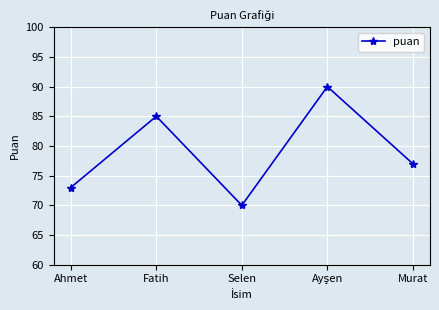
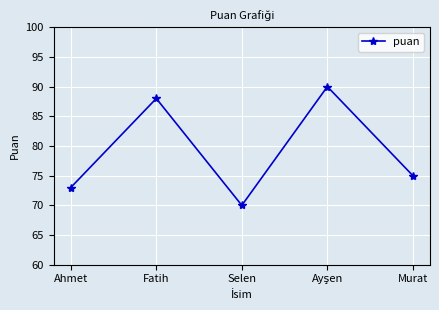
Fatih: 85 -> 88
Murat: 77 -> 75
